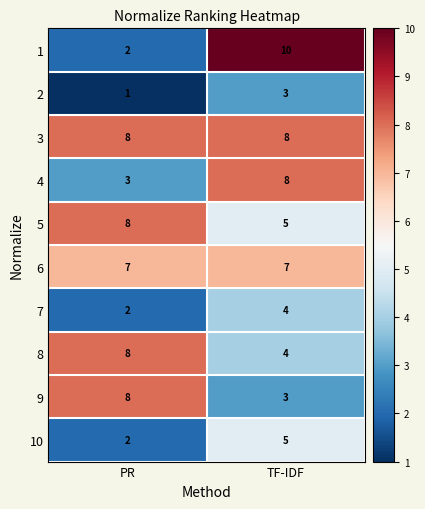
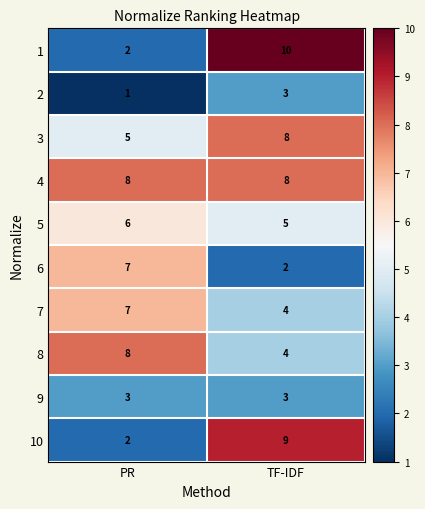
3, PR: 8 -> 5
4, PR: 3 -> 8
5, PR: 8 -> 6
6, TF-IDF: 7 -> 2
7, PR: 2 -> 7
9, PR: 8 -> 3
10, TF-IDF: 5 -> 9
